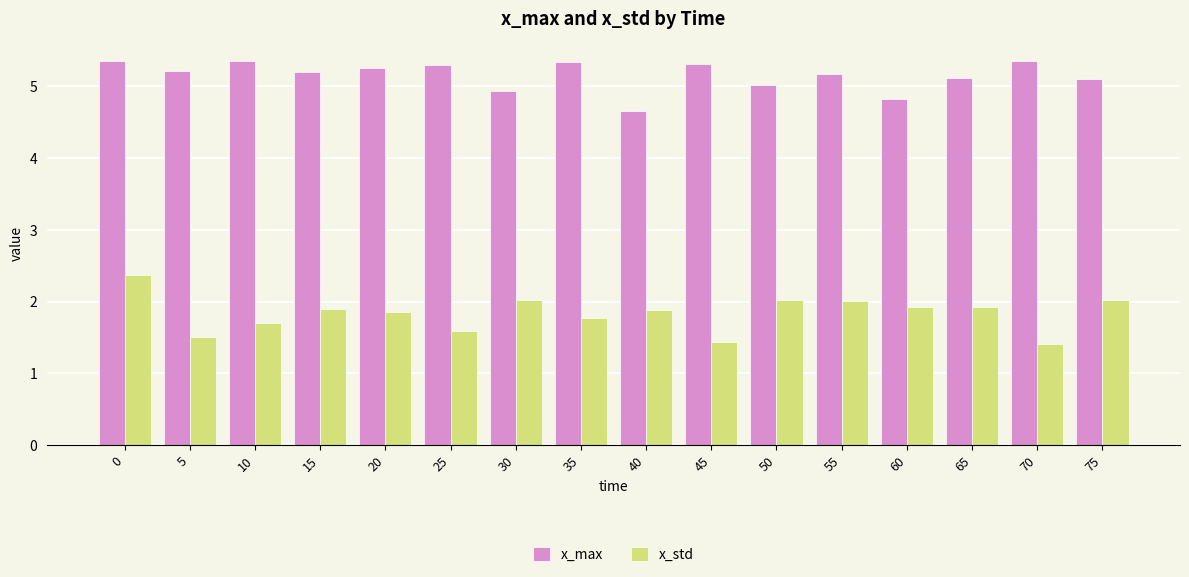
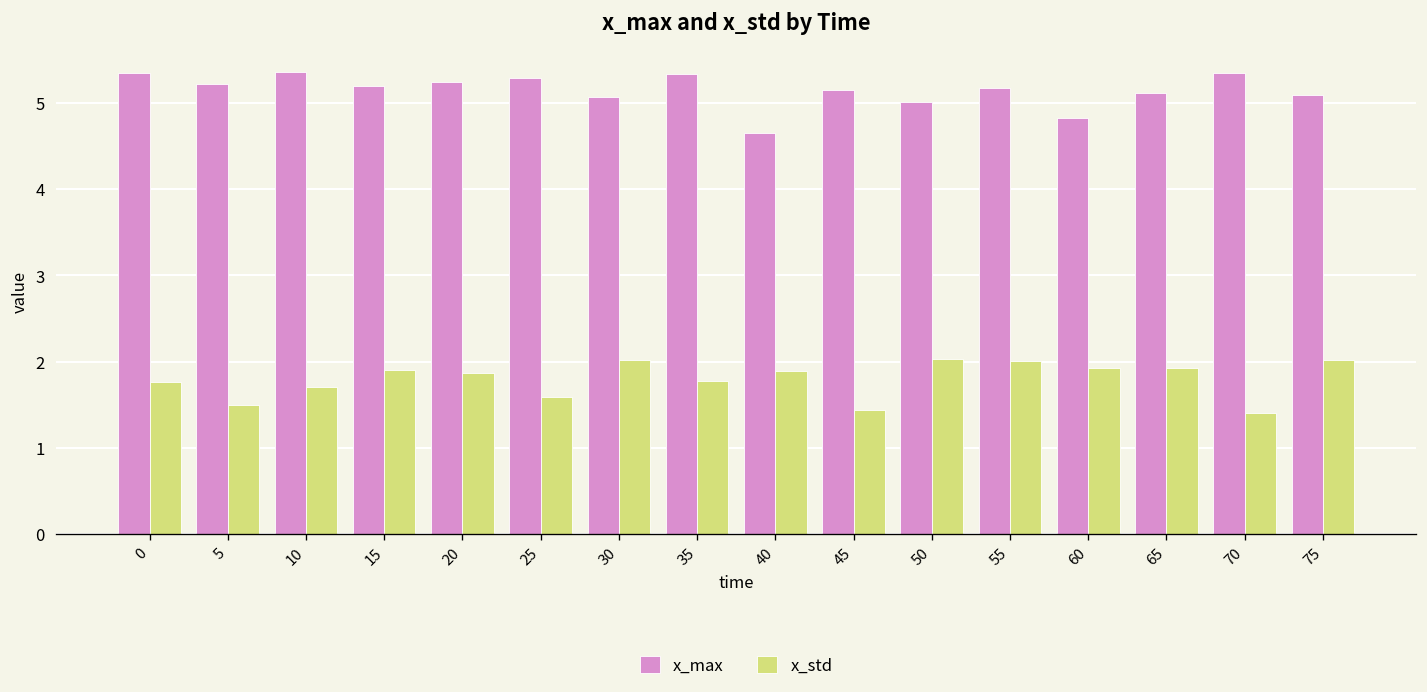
x_std, 0: 2.4 -> 1.8
x_max, 30: 4.9 -> 5.1
x_max, 45: 5.3 -> 5.2
